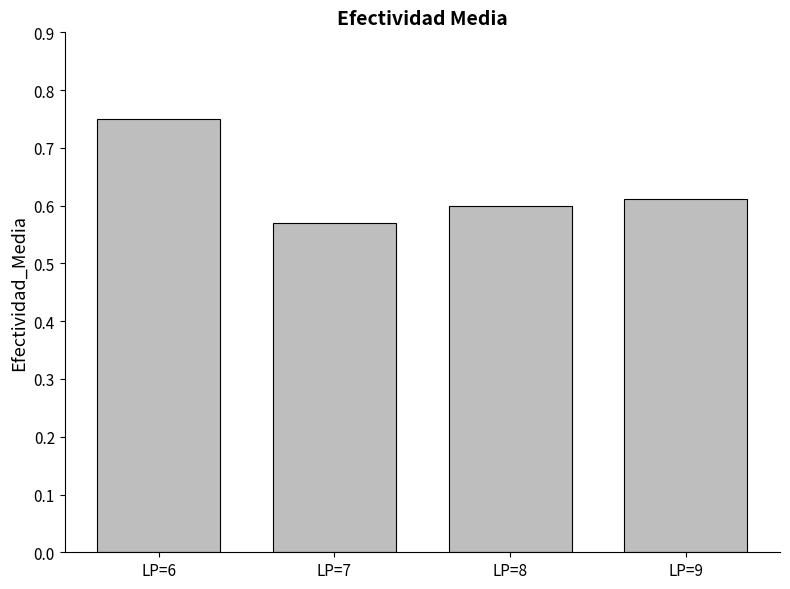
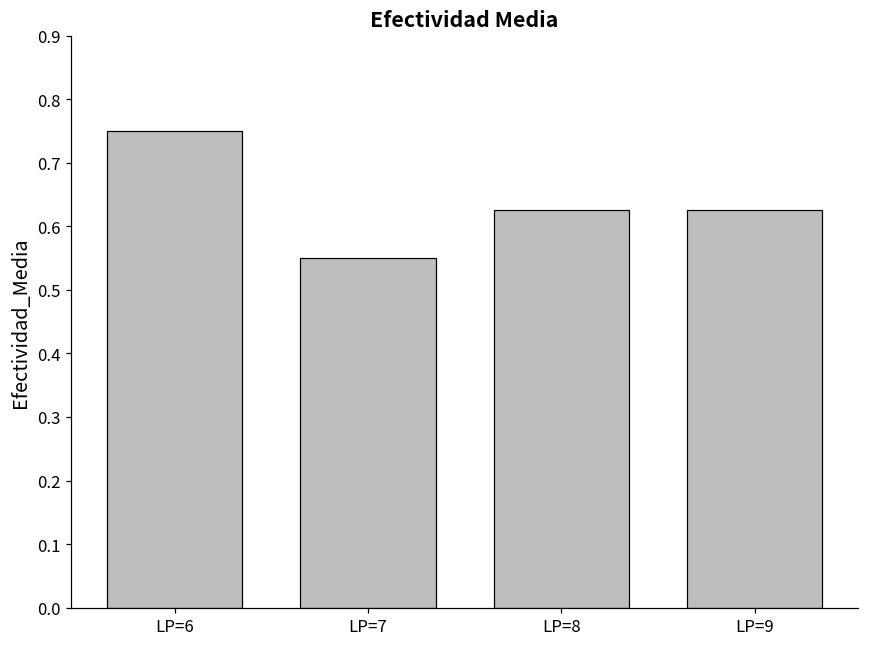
LP=7: 0.57 -> 0.55
LP=8: 0.60 -> 0.63
LP=9: 0.61 -> 0.63
